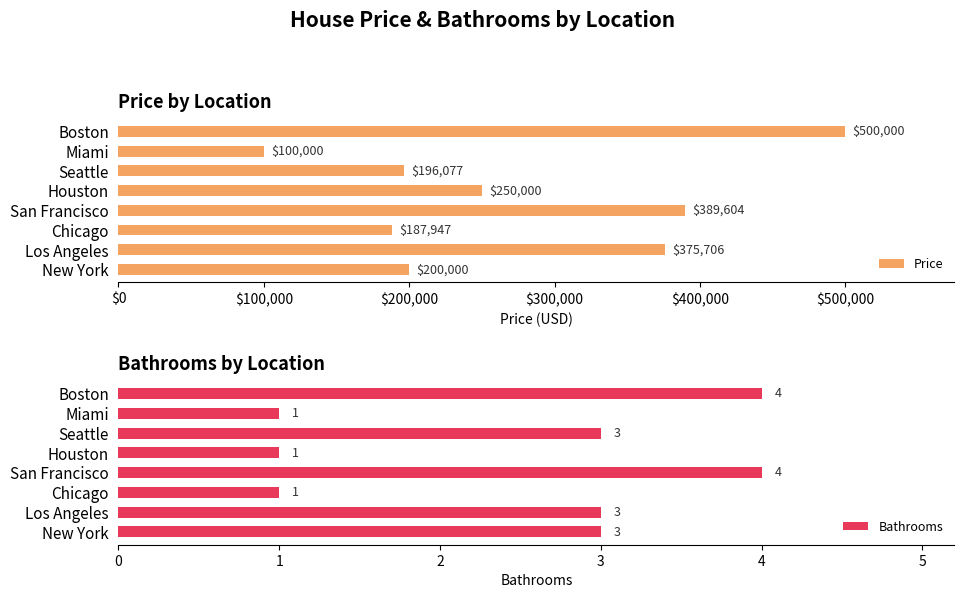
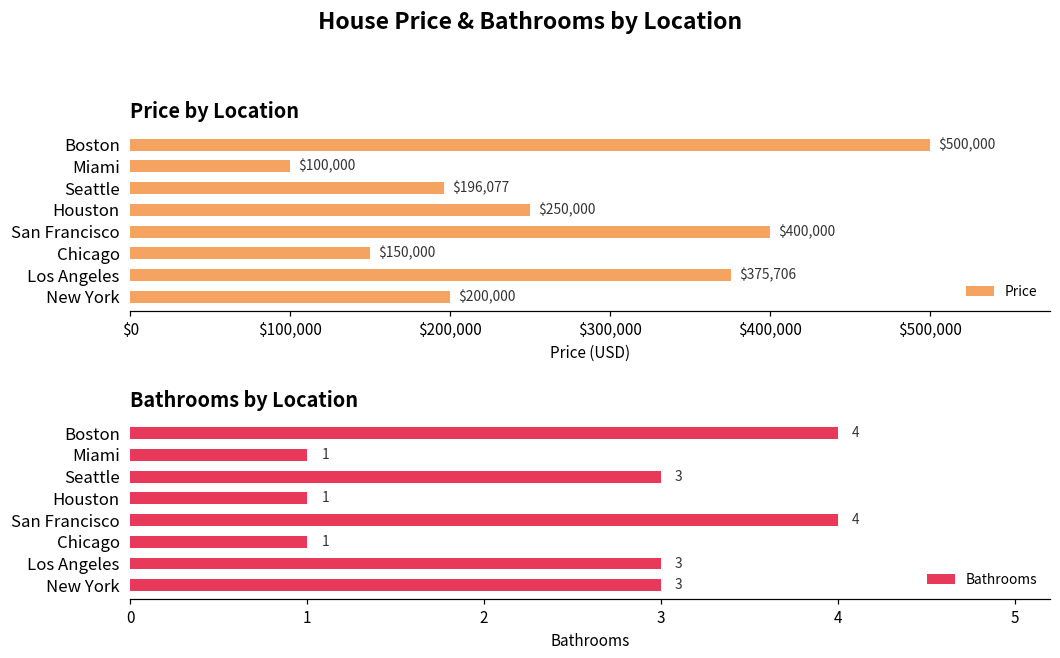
Price by Location, San Francisco: $389,604 -> $400,000
Price by Location, Chicago: $187,947 -> $150,000
